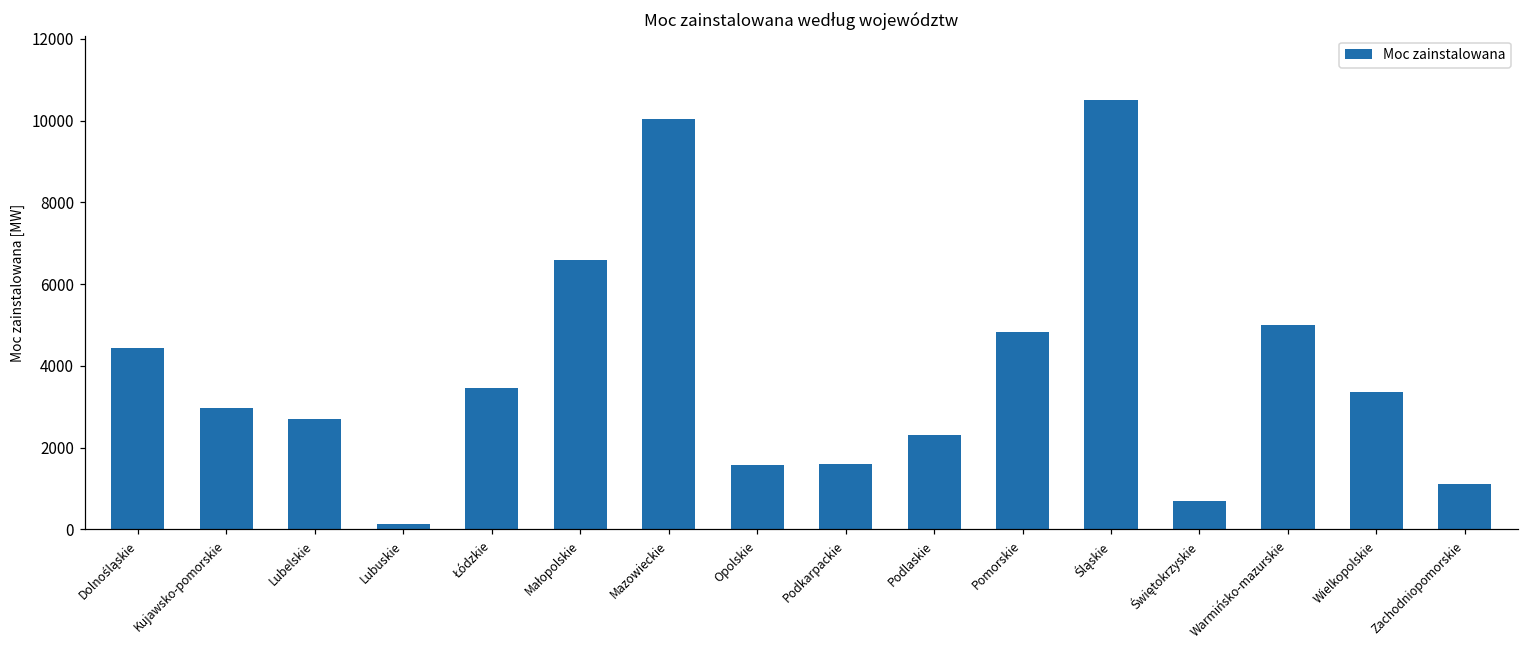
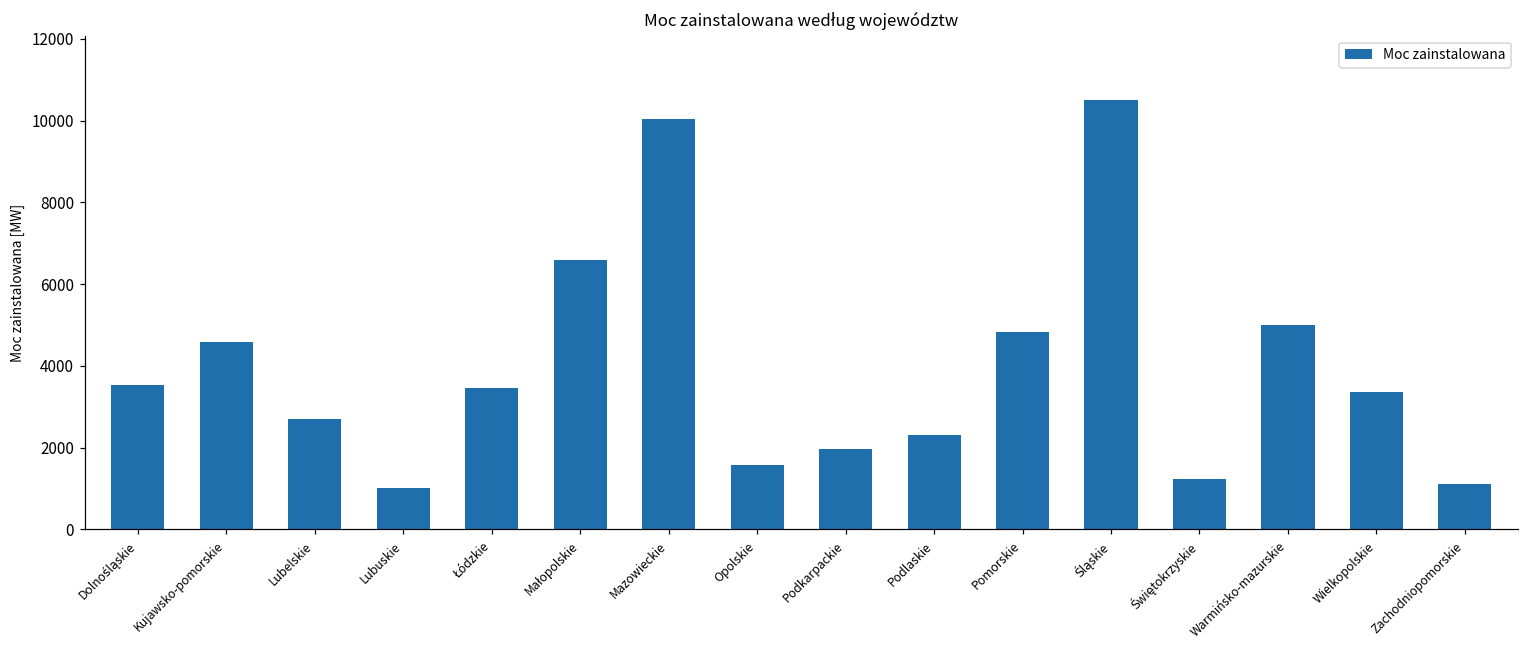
Dolnośląskie: 4400 -> 3500
Kujawsko-pomorskie: 3000 -> 4600
Lubuskie: 100 -> 1000
Podkarpackie: 1600 -> 2000
Świętokrzyskie: 700 -> 1200
